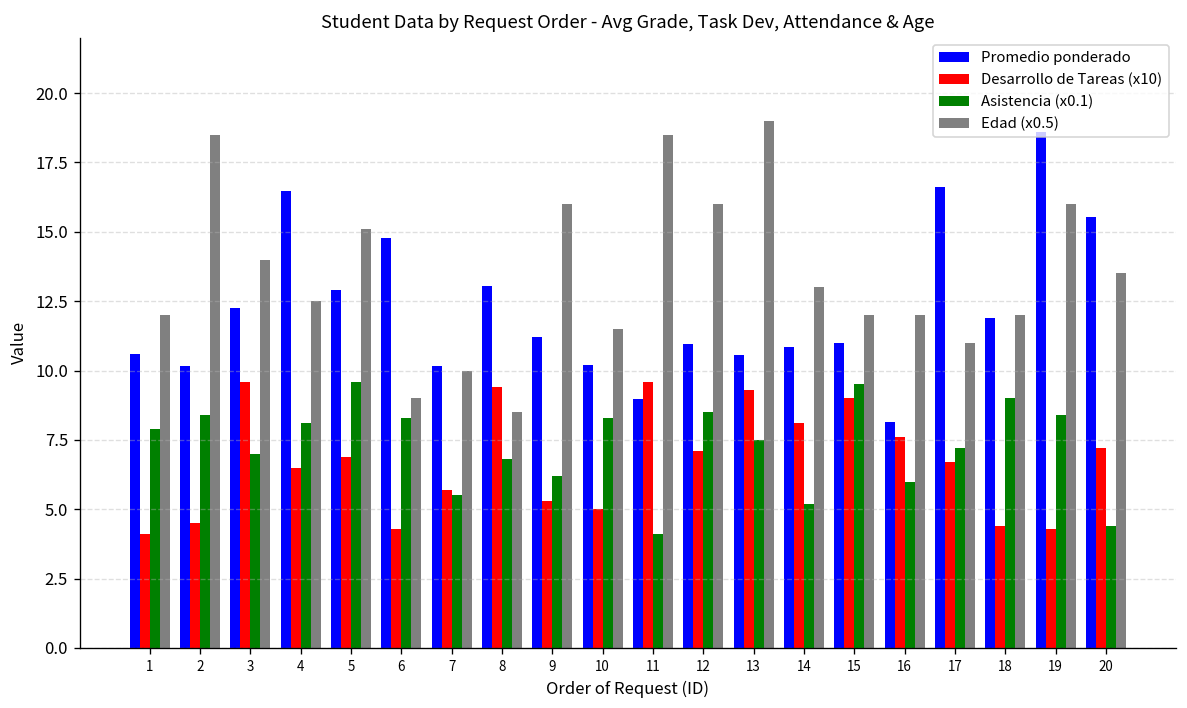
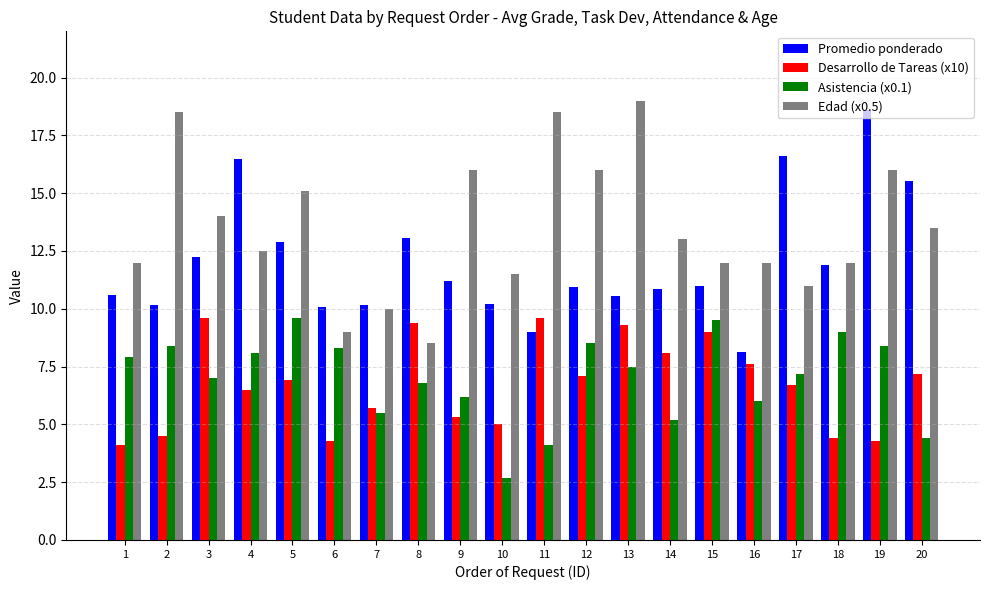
Promedio ponderado, 6: 14.8 -> 10.1
Asistencia (x0.1), 10: 8.3 -> 2.7
